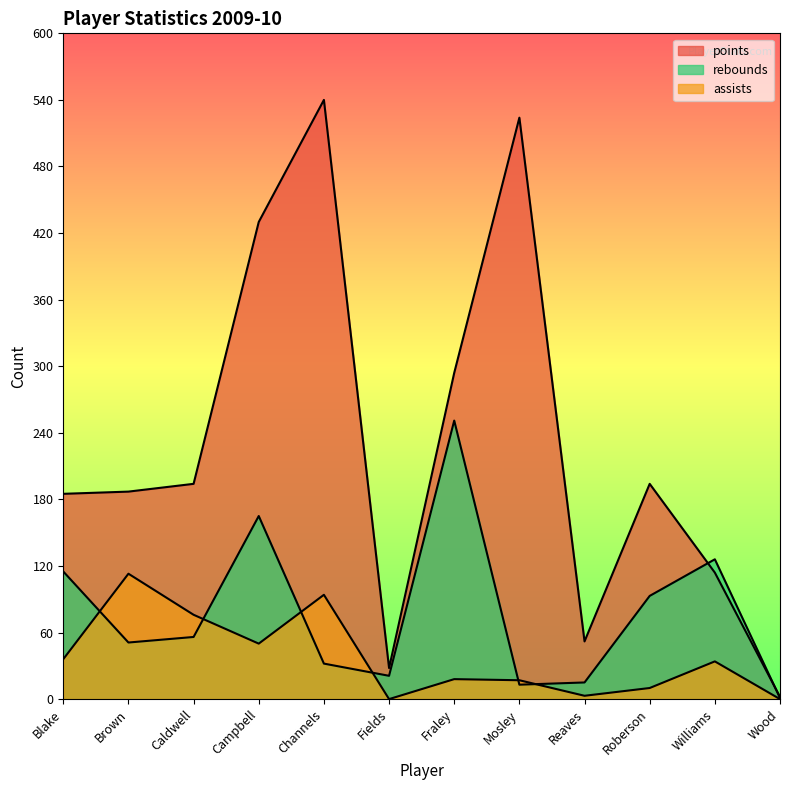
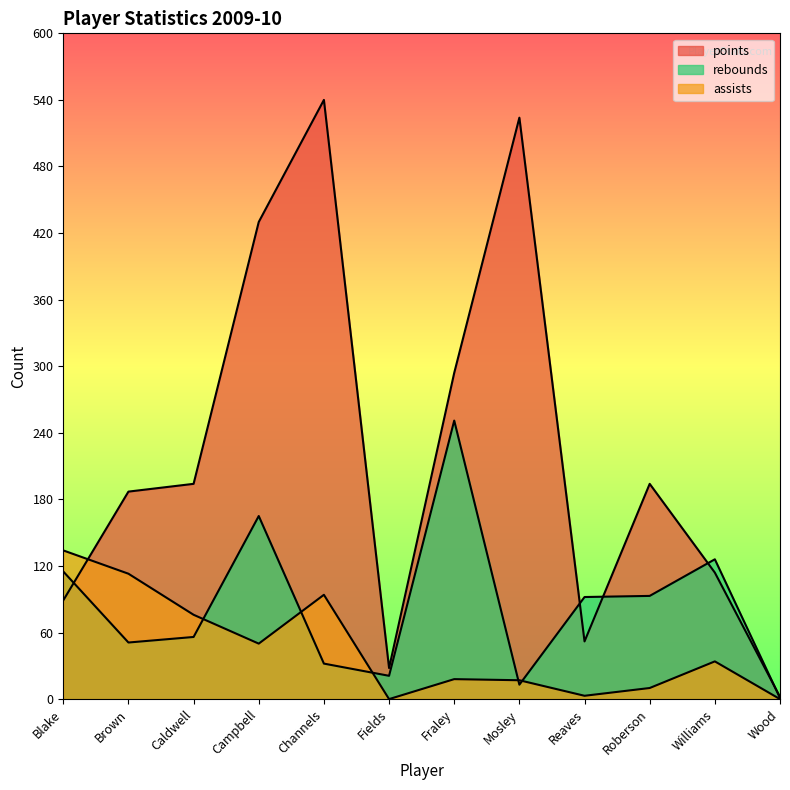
points, Blake: 185 -> 89
assists, Blake: 36 -> 134
rebounds, Reaves: 15 -> 92
